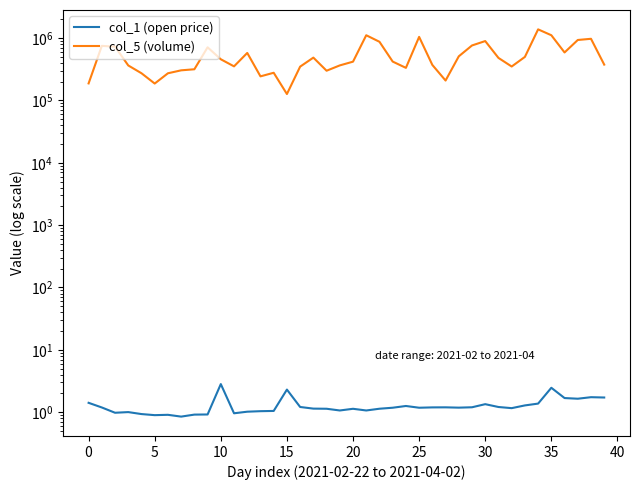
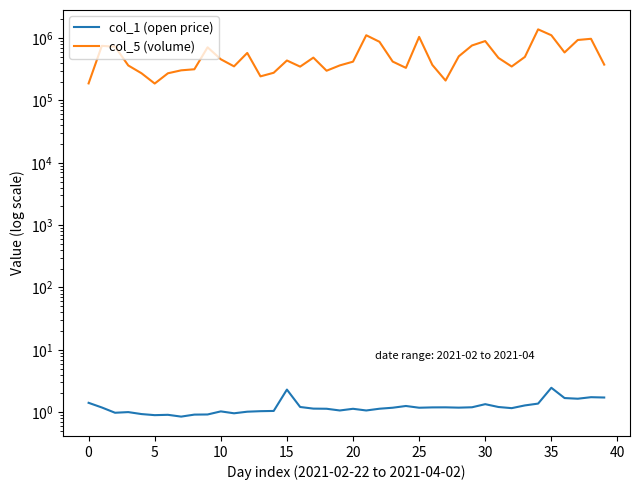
col_1 (open price), 10: 3 -> 1.0
col_5 (volume), 15: 130000 -> 400000
